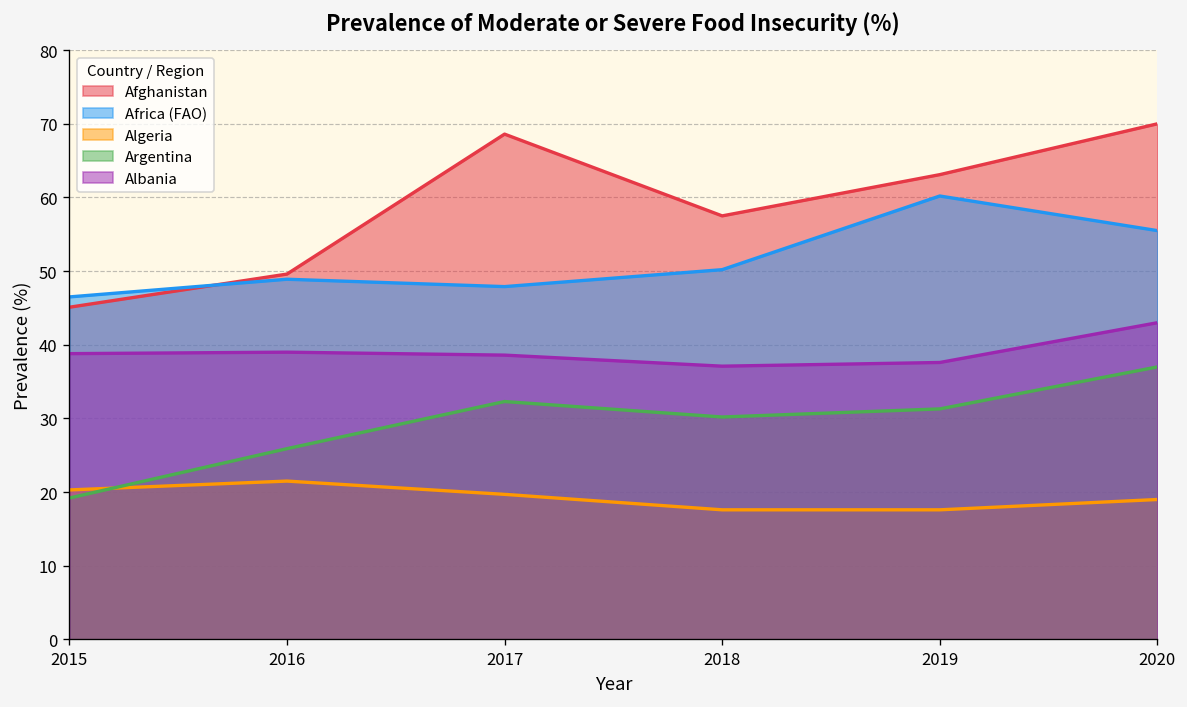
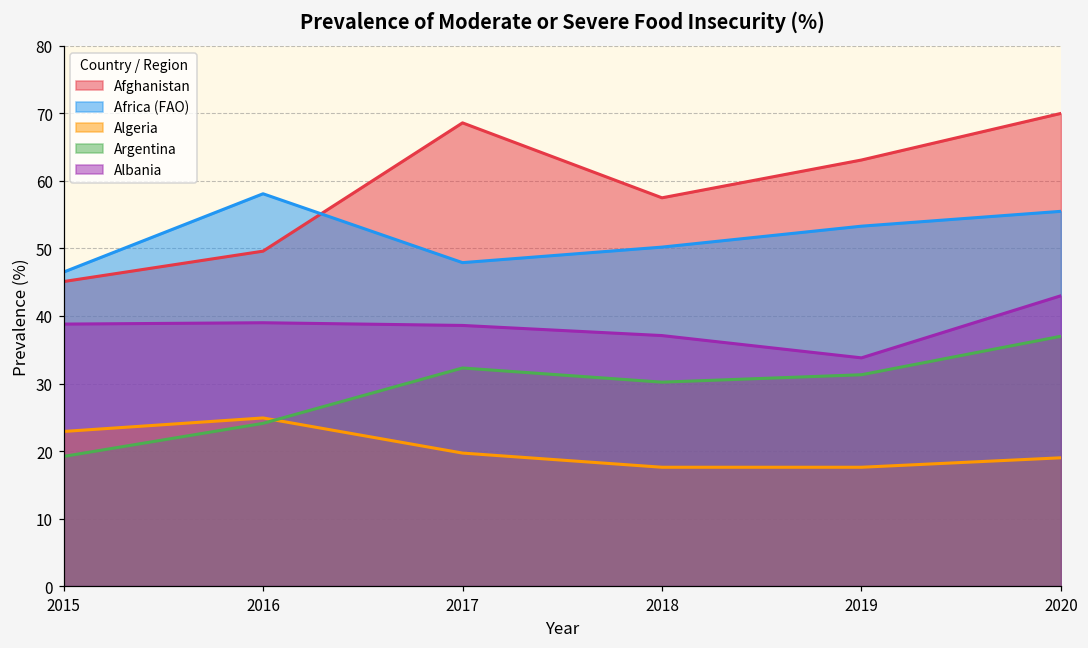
Algeria, 2015: 20 -> 23
Africa (FAO), 2016: 49 -> 58
Algeria, 2016: 22 -> 25
Argentina, 2016: 26 -> 24
Africa (FAO), 2019: 60 -> 53
Albania, 2019: 38 -> 34
